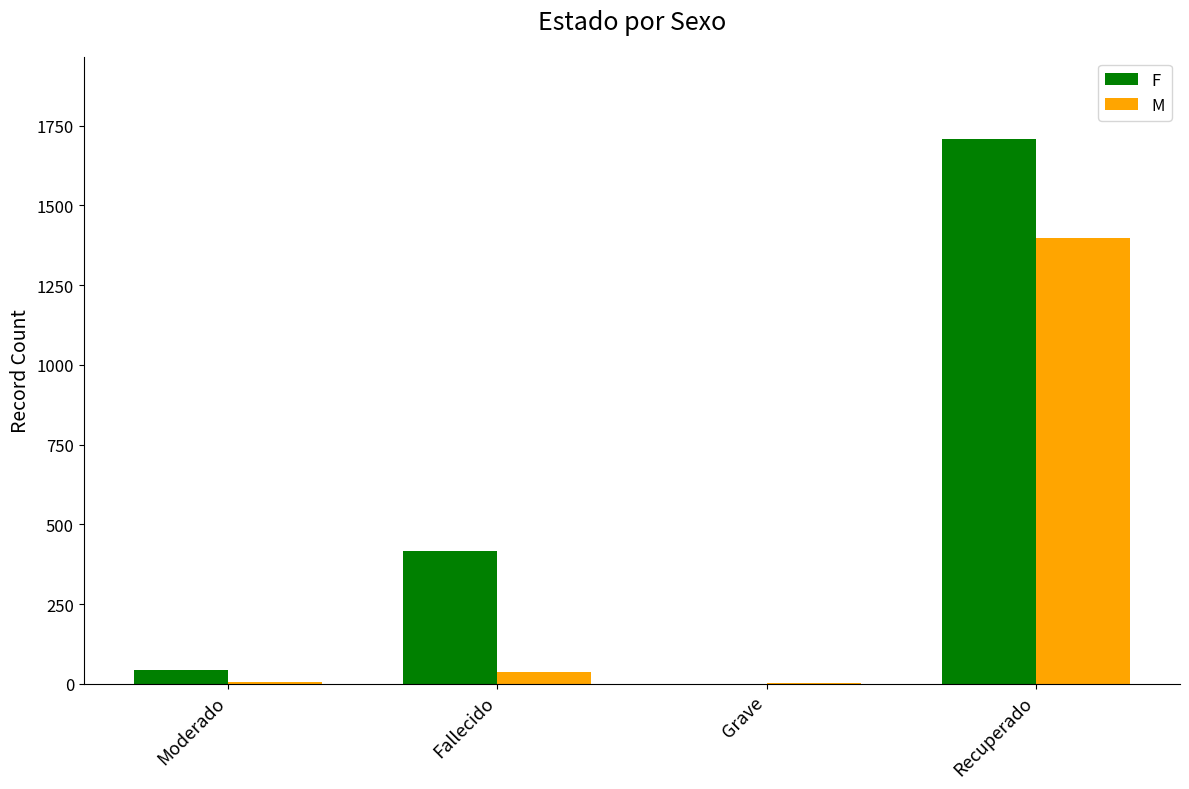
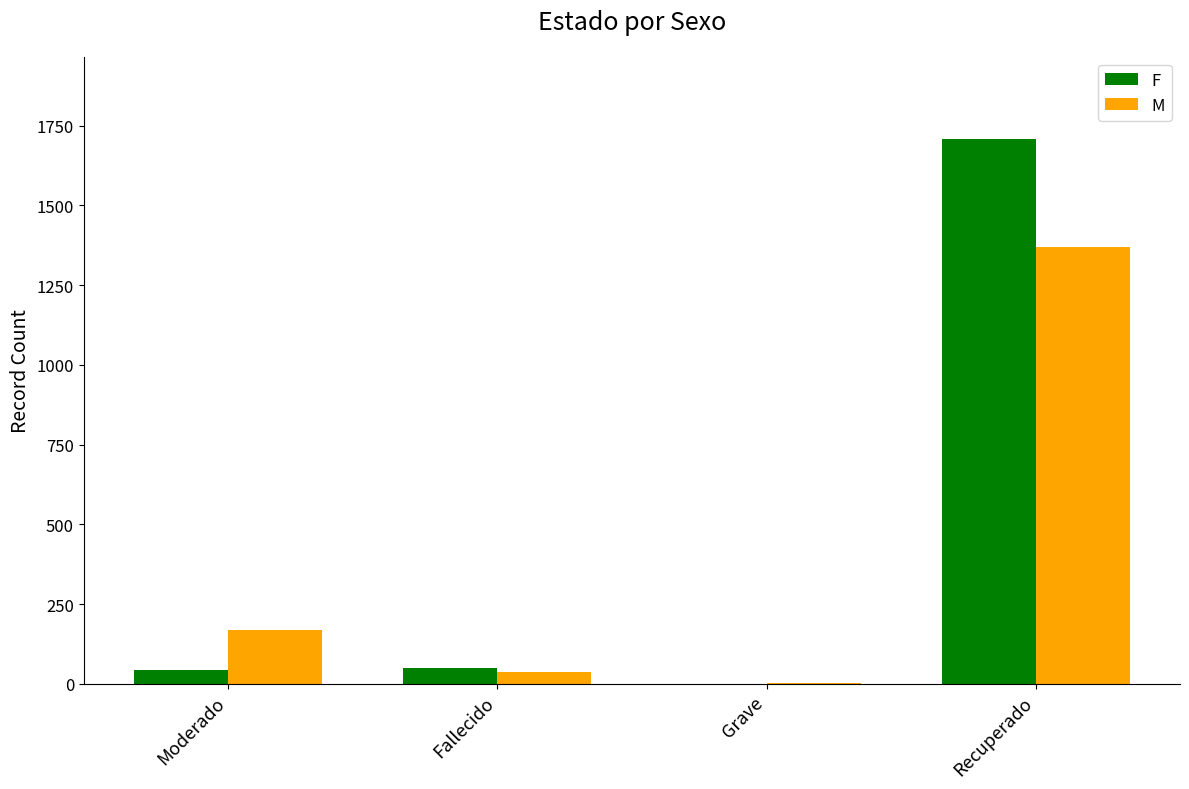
M, Moderado: 10 -> 170
F, Fallecido: 420 -> 50
M, Recuperado: 1400 -> 1370
